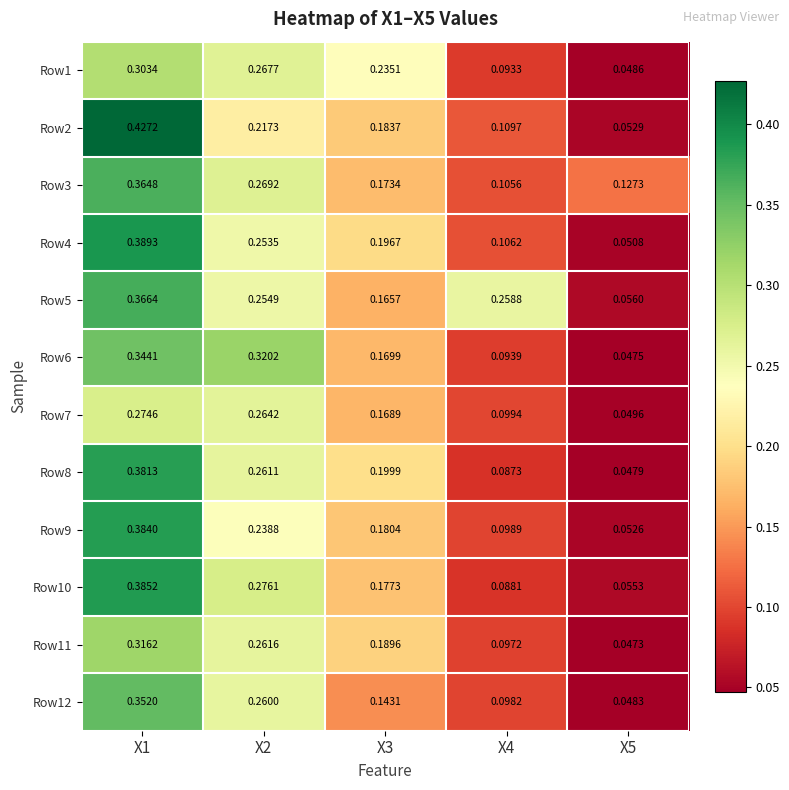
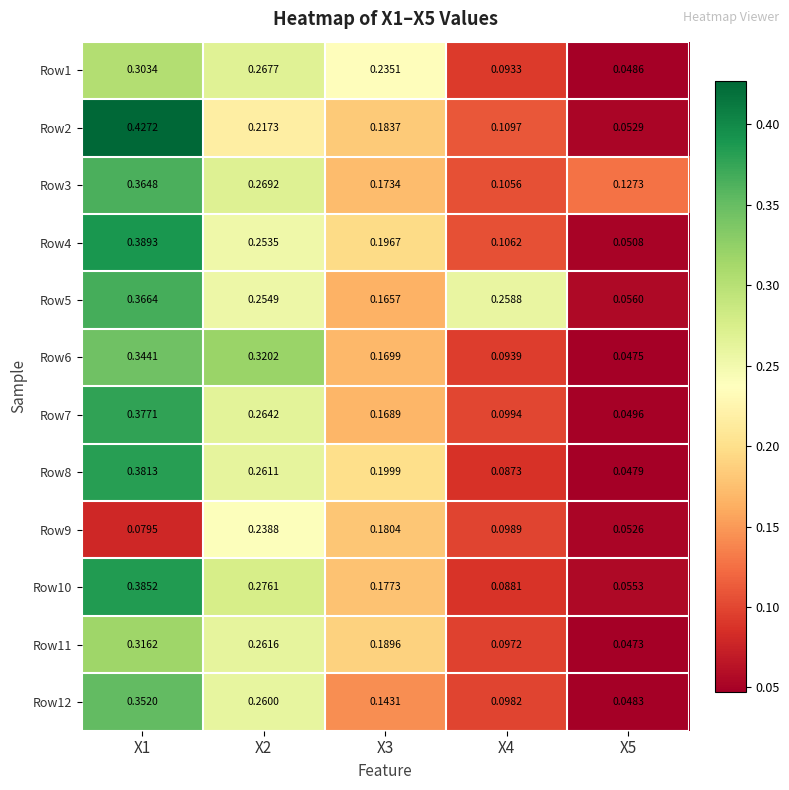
Row7, X1: 0.2746 -> 0.3771
Row9, X1: 0.3840 -> 0.0795
